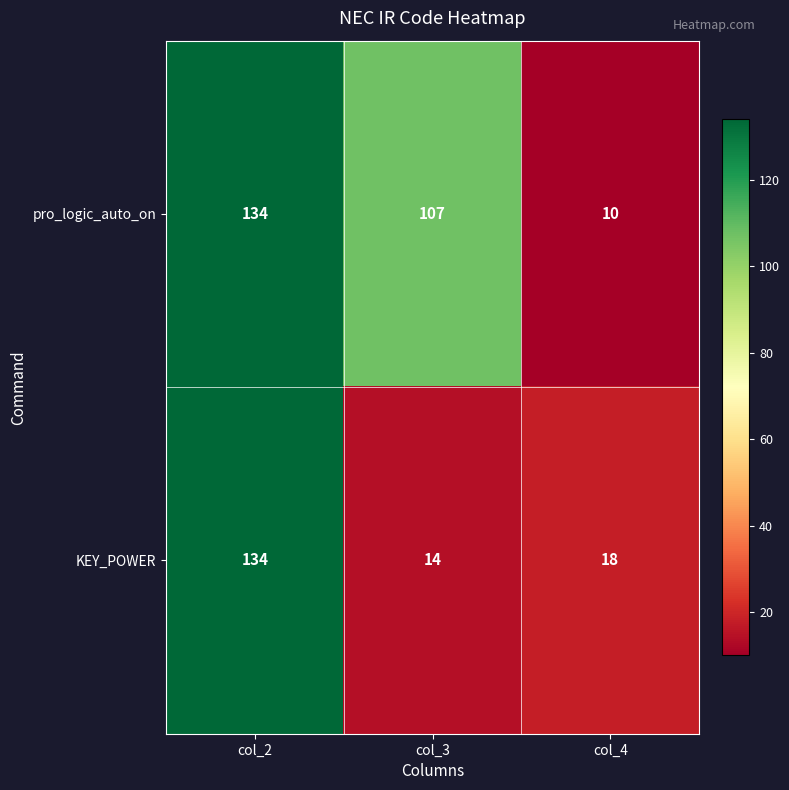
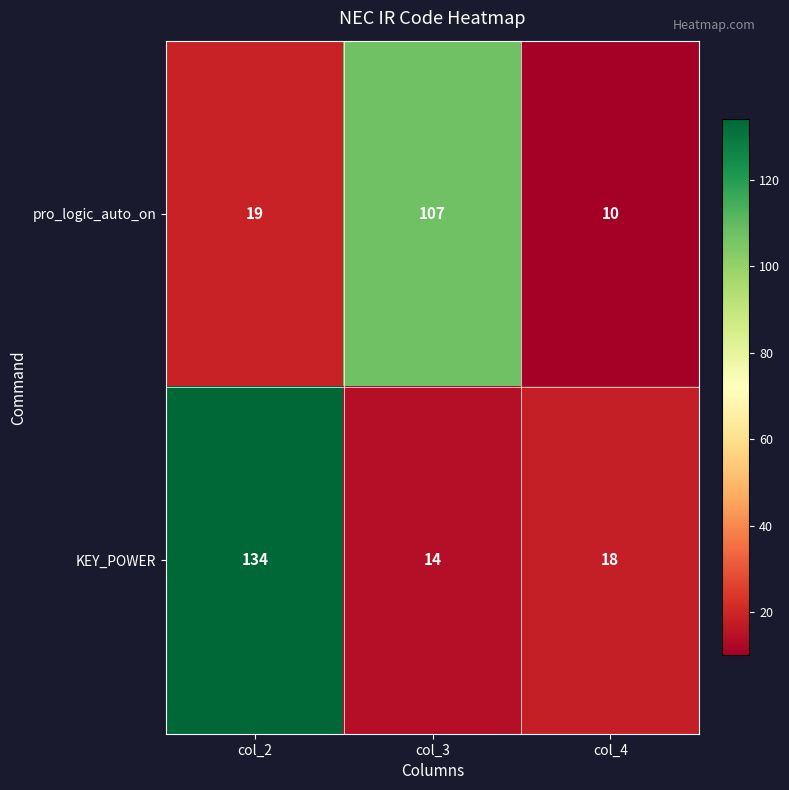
pro_logic_auto_on, col_2: 134 -> 19
